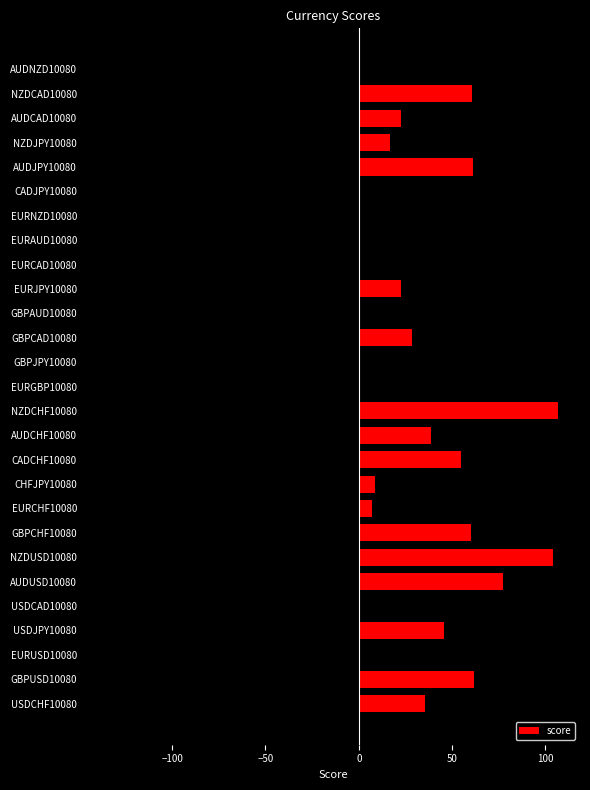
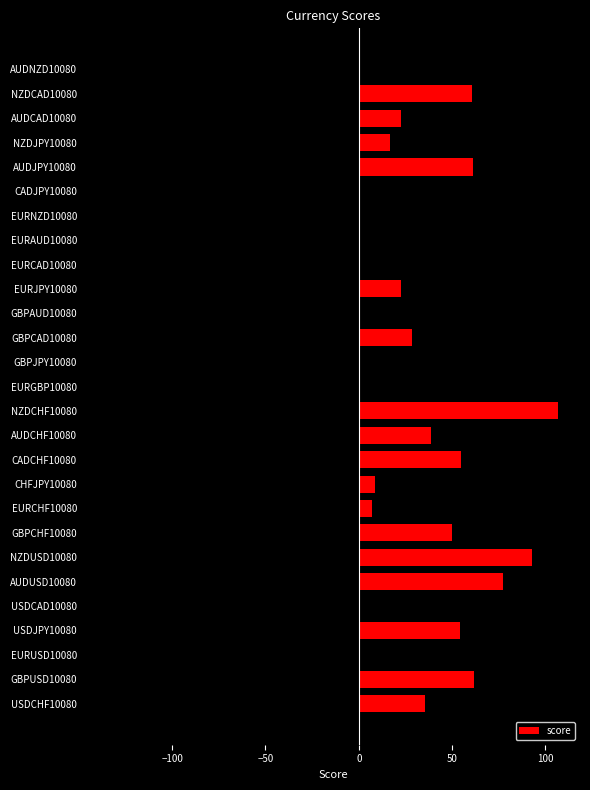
GBPCHF10080: 60 -> 50
NZDUSD10080: 104 -> 93
USDJPY10080: 46 -> 54
